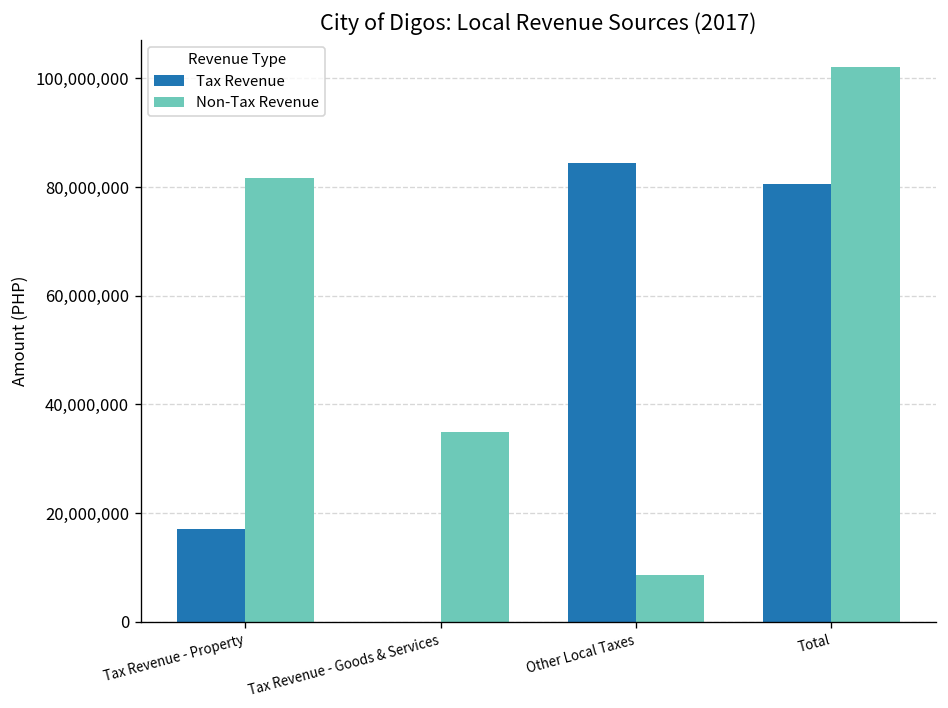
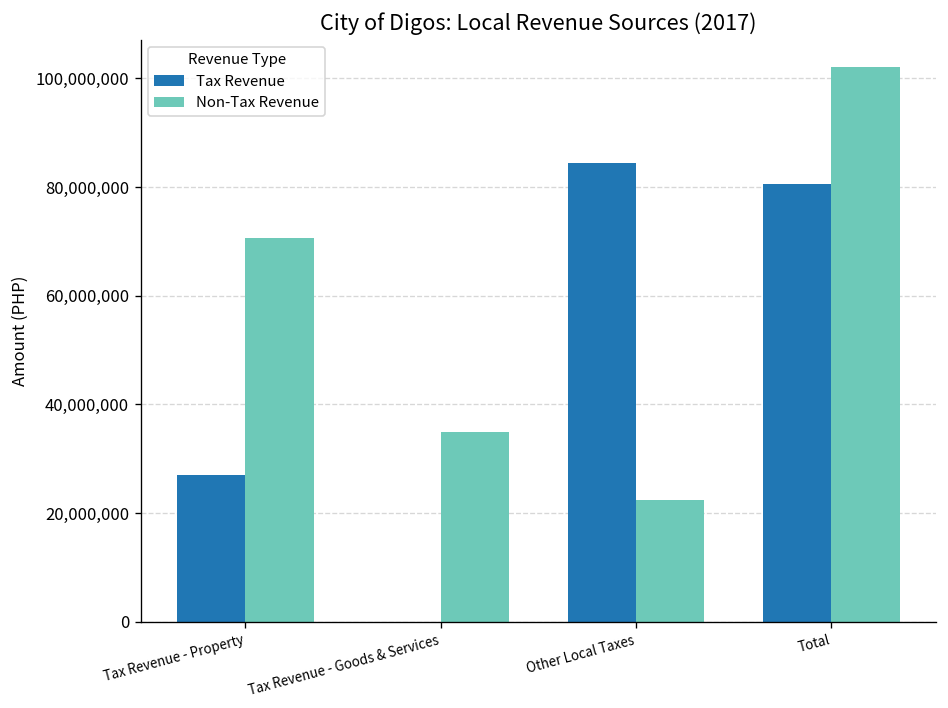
Tax Revenue, Tax Revenue - Property: 17,000,000 -> 27,000,000
Non-Tax Revenue, Tax Revenue - Property: 82,000,000 -> 71,000,000
Non-Tax Revenue, Other Local Taxes: 9,000,000 -> 22,000,000
